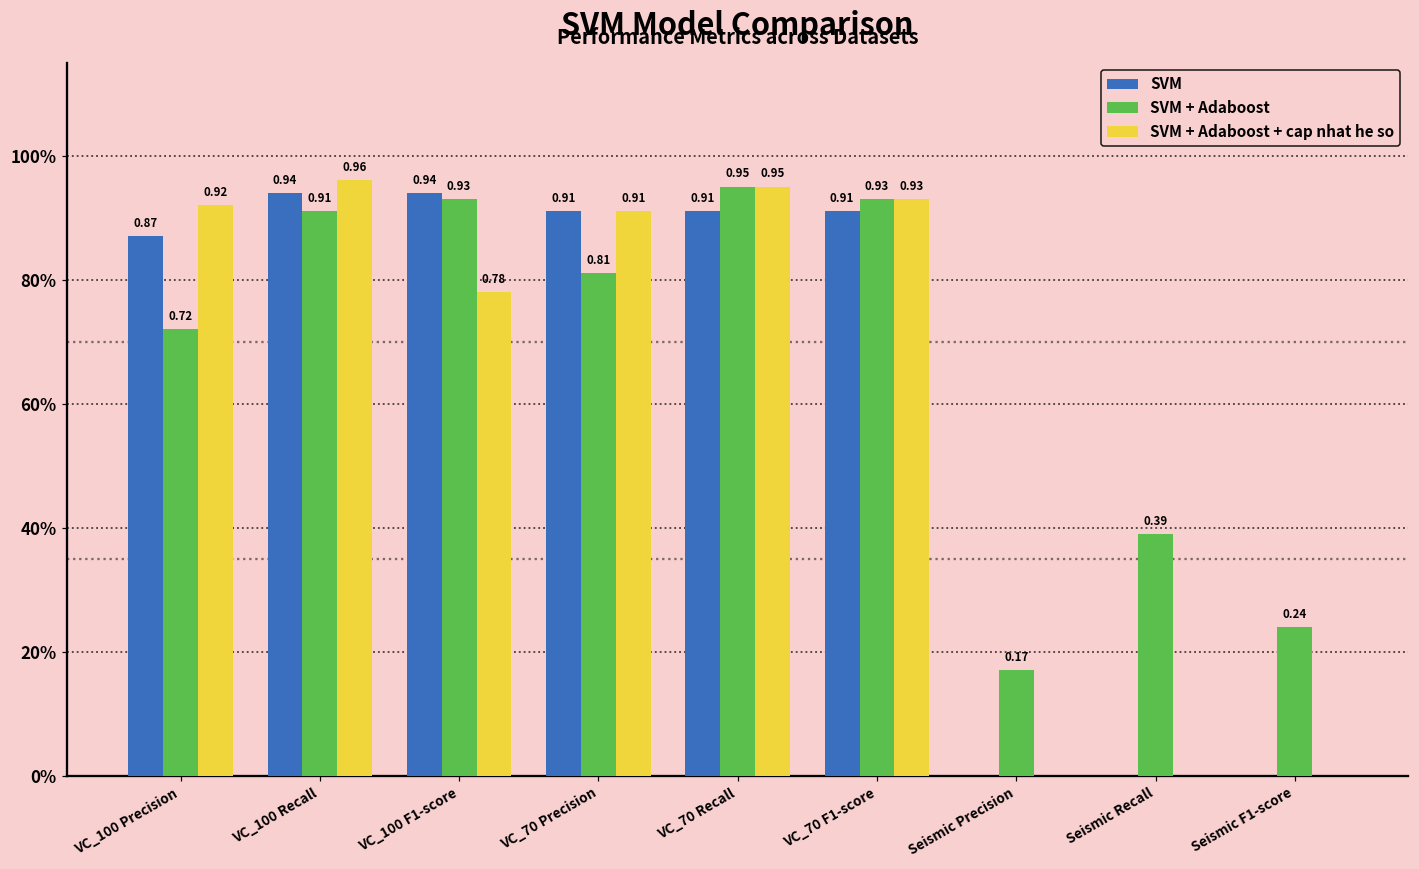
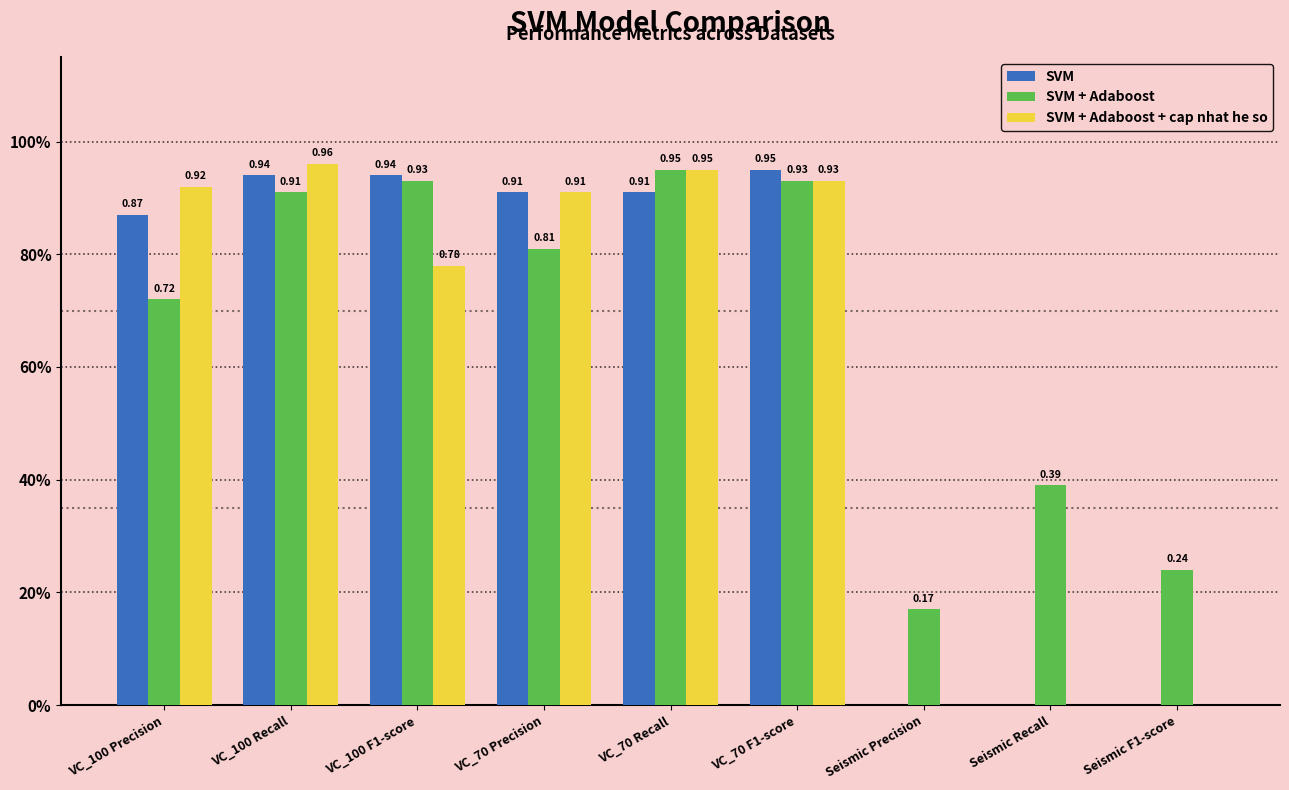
SVM, VC_70 F1-score: 0.91 -> 0.95
